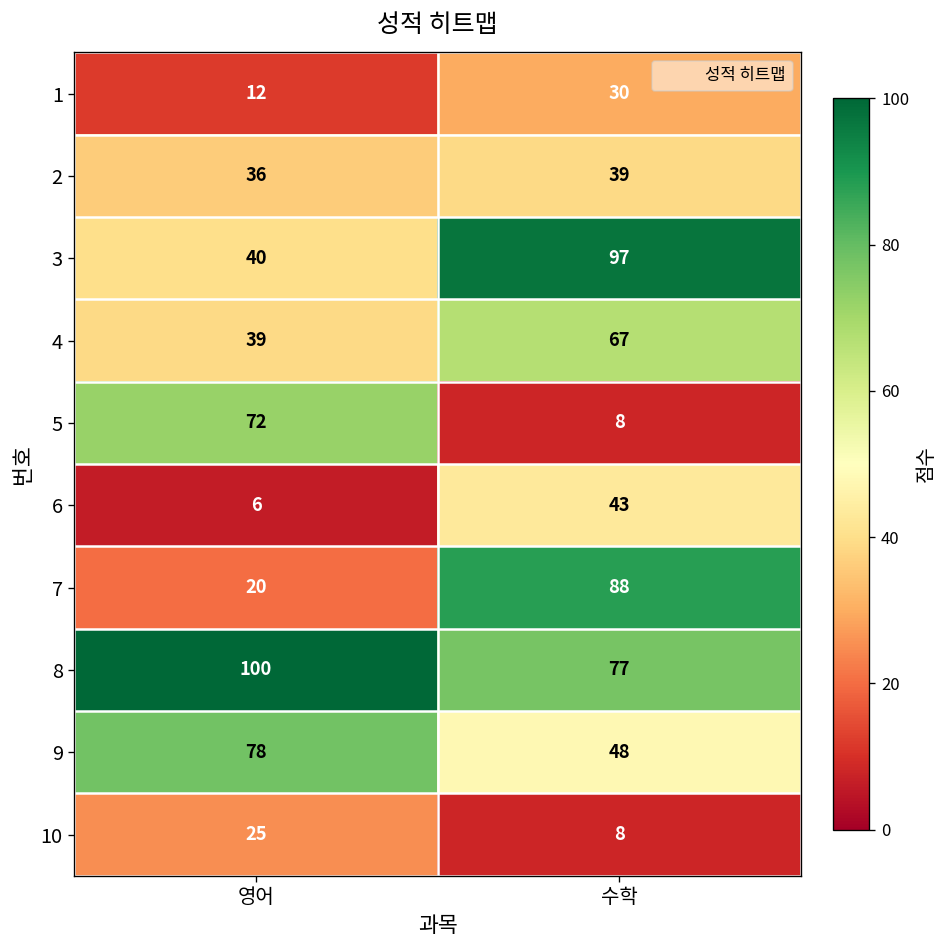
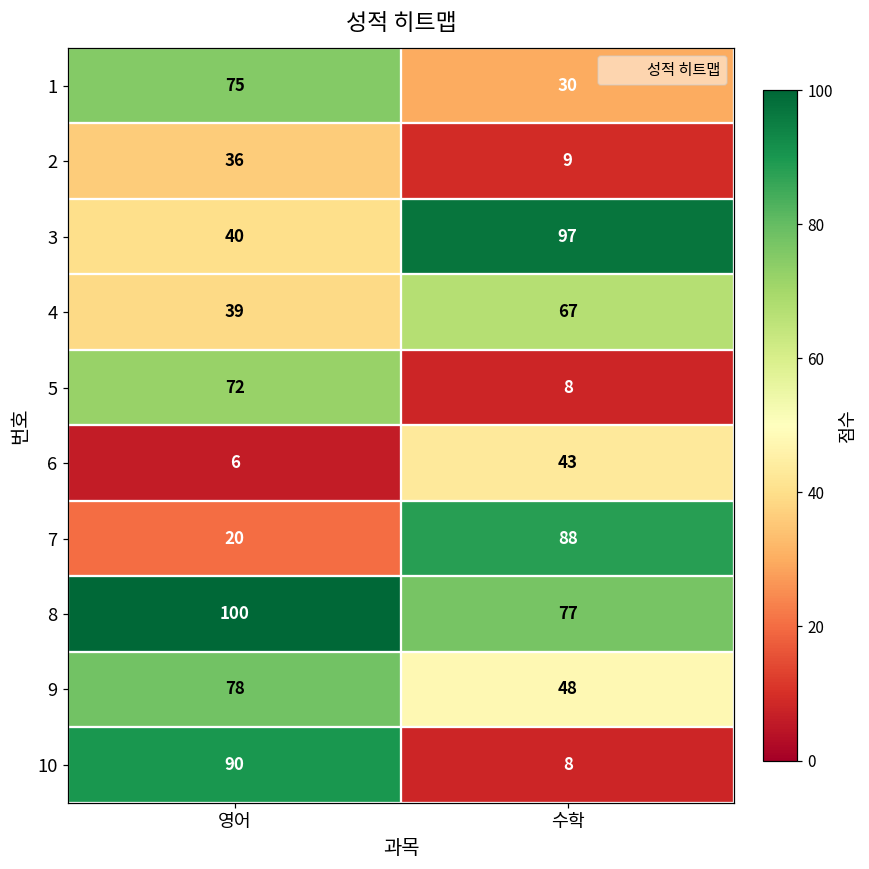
1, 영어: 12 -> 75
2, 수학: 39 -> 9
10, 영어: 25 -> 90
